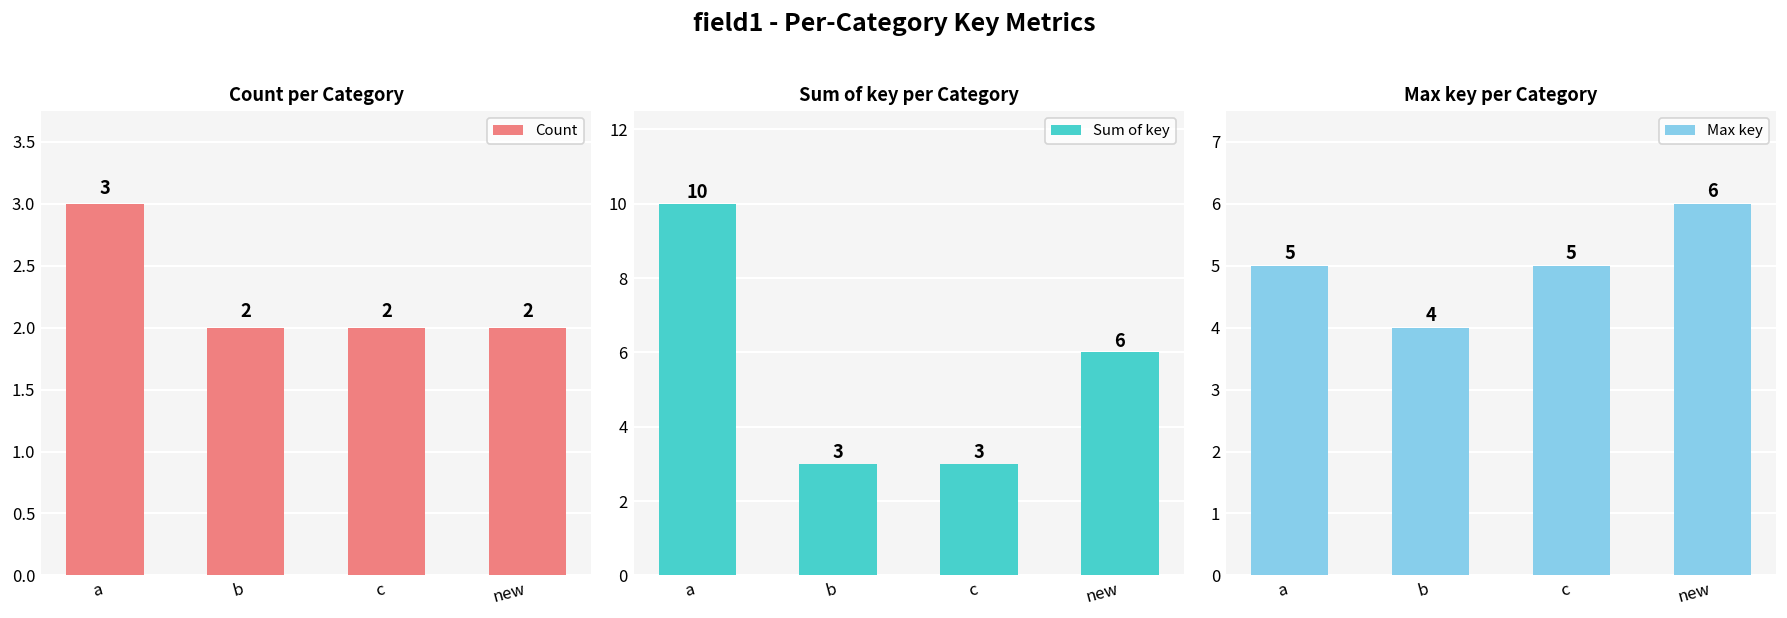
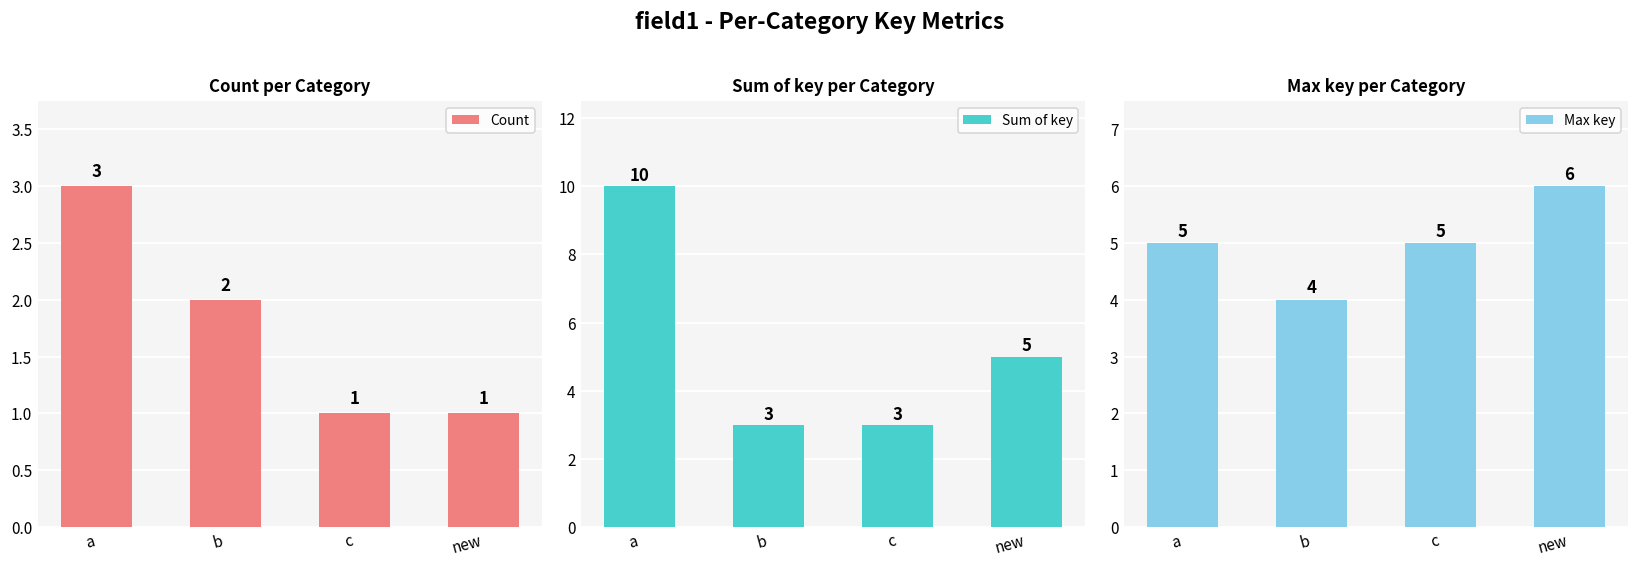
Count per Category, c: 2 -> 1
Count per Category, new: 2 -> 1
Sum of key per Category, new: 6 -> 5
